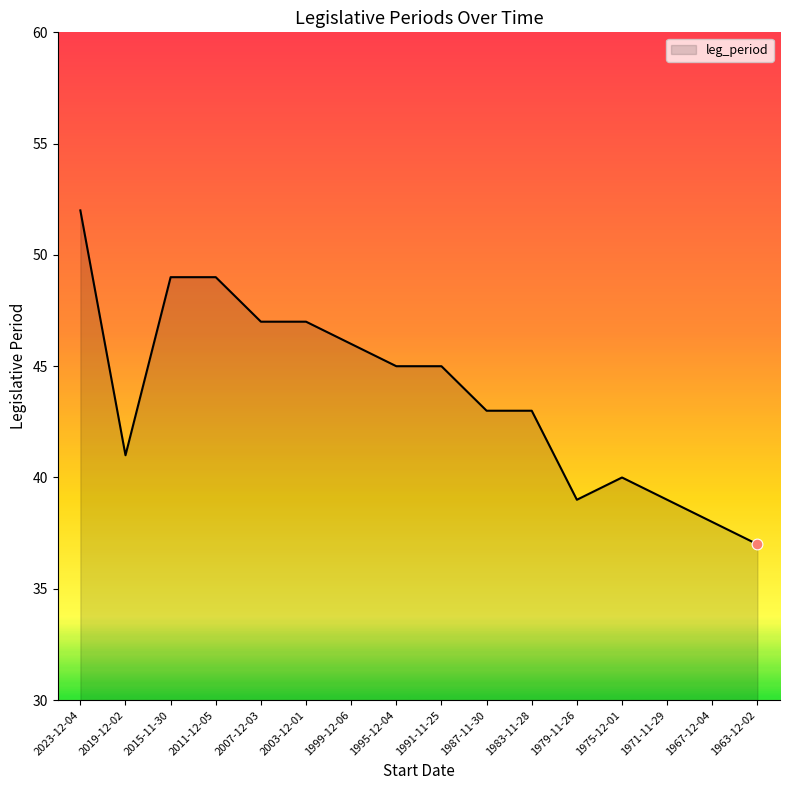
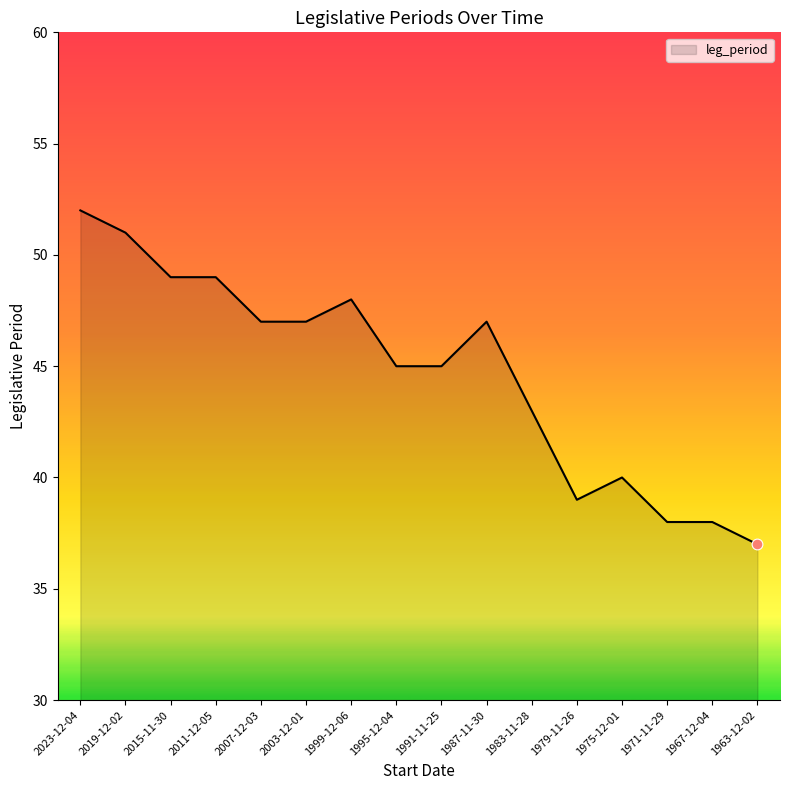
leg_period, 2019-12-02: 41 -> 51
leg_period, 1999-12-06: 46 -> 48
leg_period, 1987-11-30: 43 -> 47
leg_period, 1971-11-29: 39 -> 38
